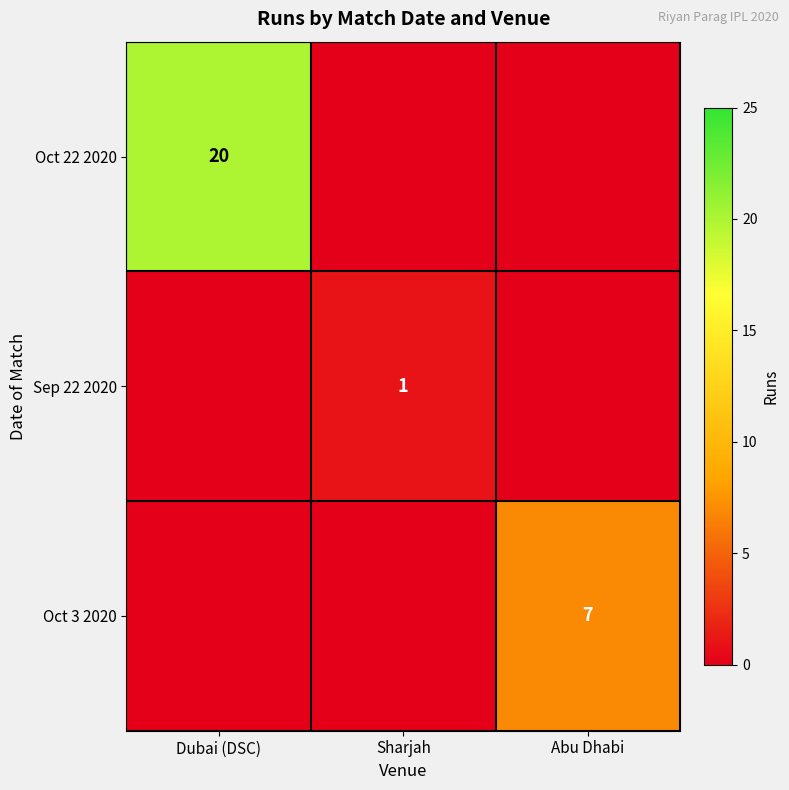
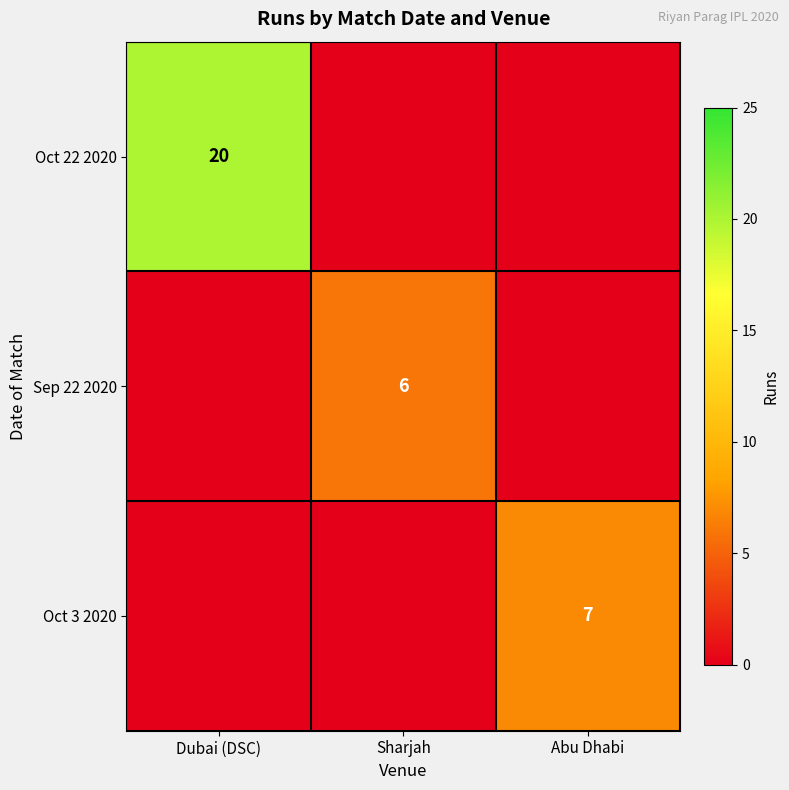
Sep 22 2020, Sharjah: 1 -> 6
